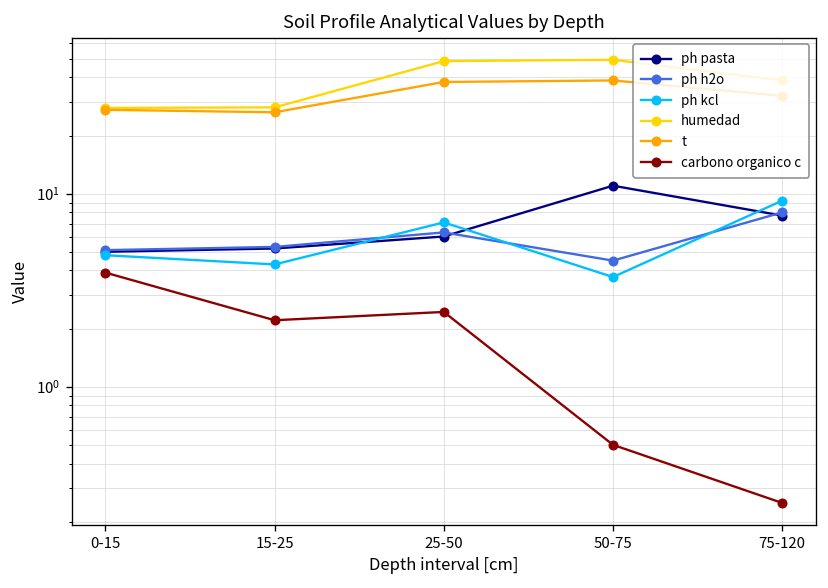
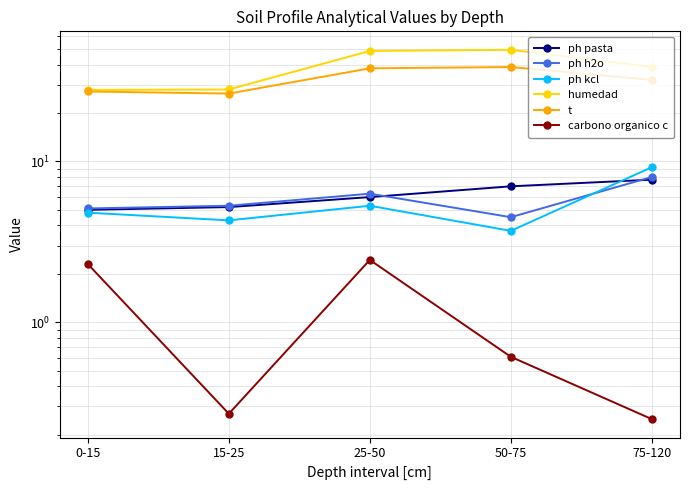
carbono organico c, 0-15: 3.9 -> 2.3
carbono organico c, 15-25: 2.2 -> 0.27
ph kcl, 25-50: 7 -> 5.3
ph pasta, 50-75: 11 -> 7
carbono organico c, 50-75: 0.50 -> 0.61
